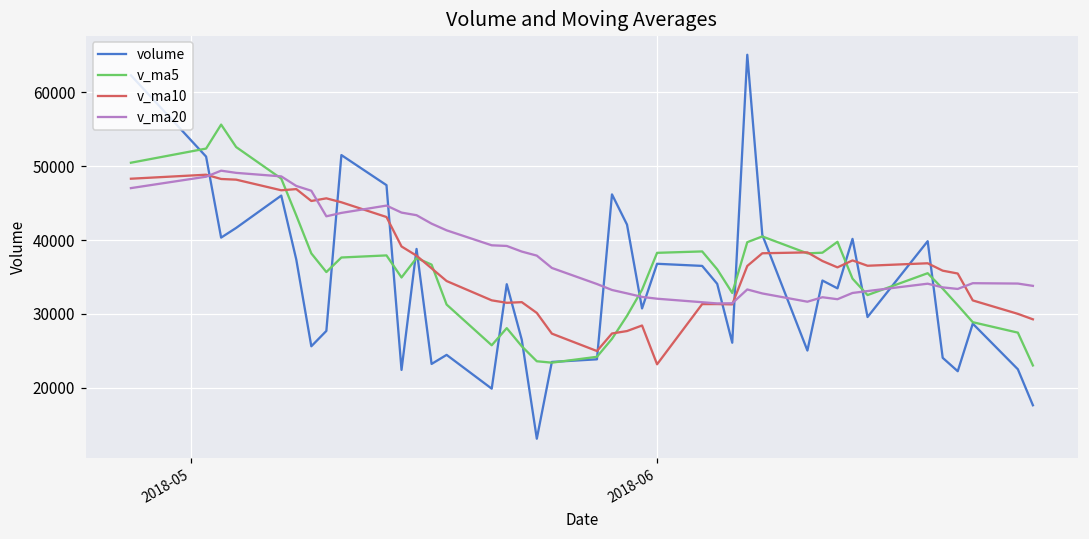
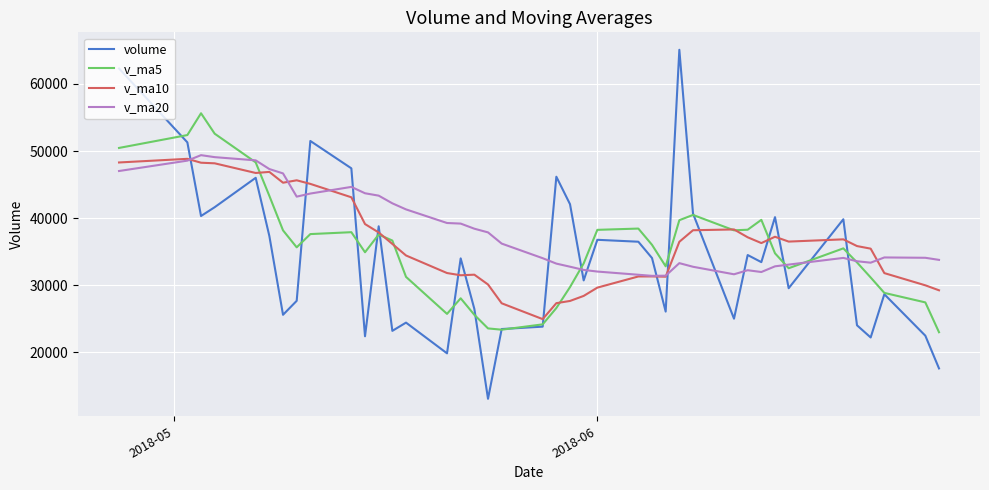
v_ma10, 2018-06: 23000 -> 30000
